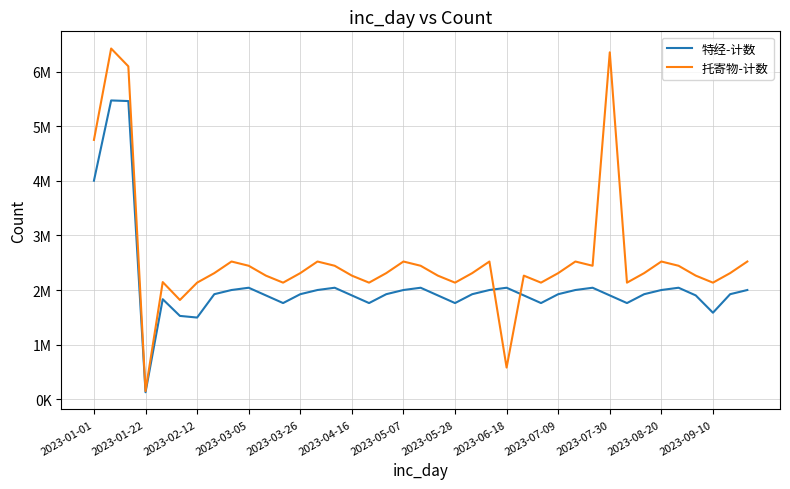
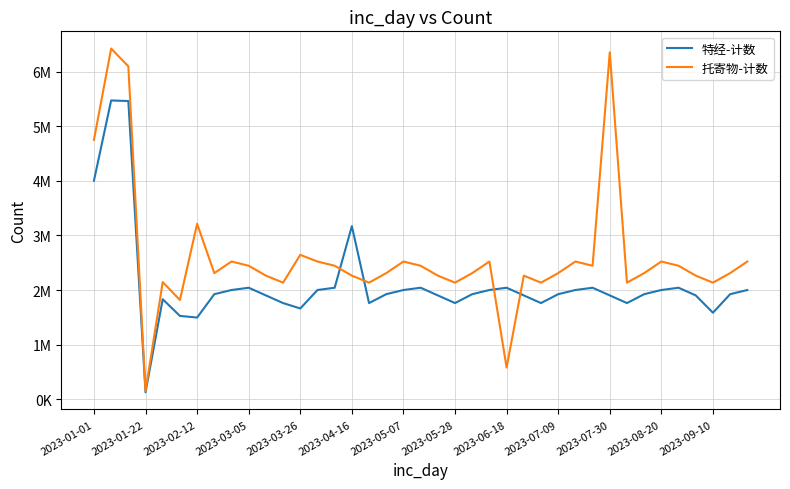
托寄物-计数, 2023-02-12: 2100000 -> 3200000
特经-计数, 2023-03-26: 1900000 -> 1700000
托寄物-计数, 2023-03-26: 2300000 -> 2600000
特经-计数, 2023-04-16: 1900000 -> 3200000
